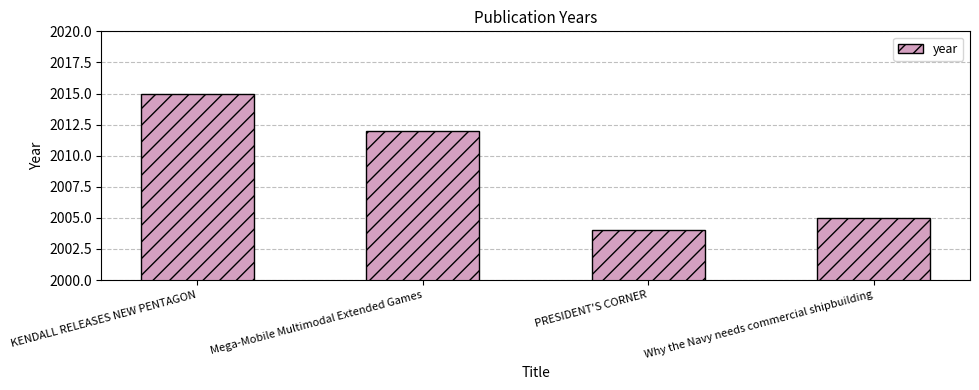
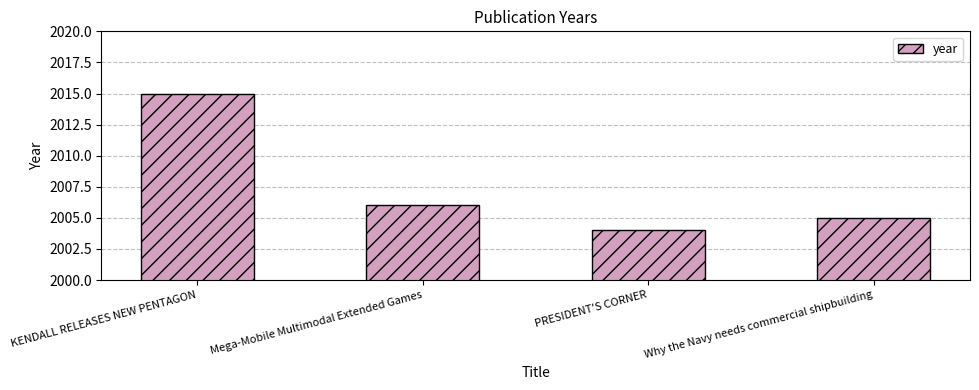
Mega-Mobile Multimodal Extended Games: 2012 -> 2006
